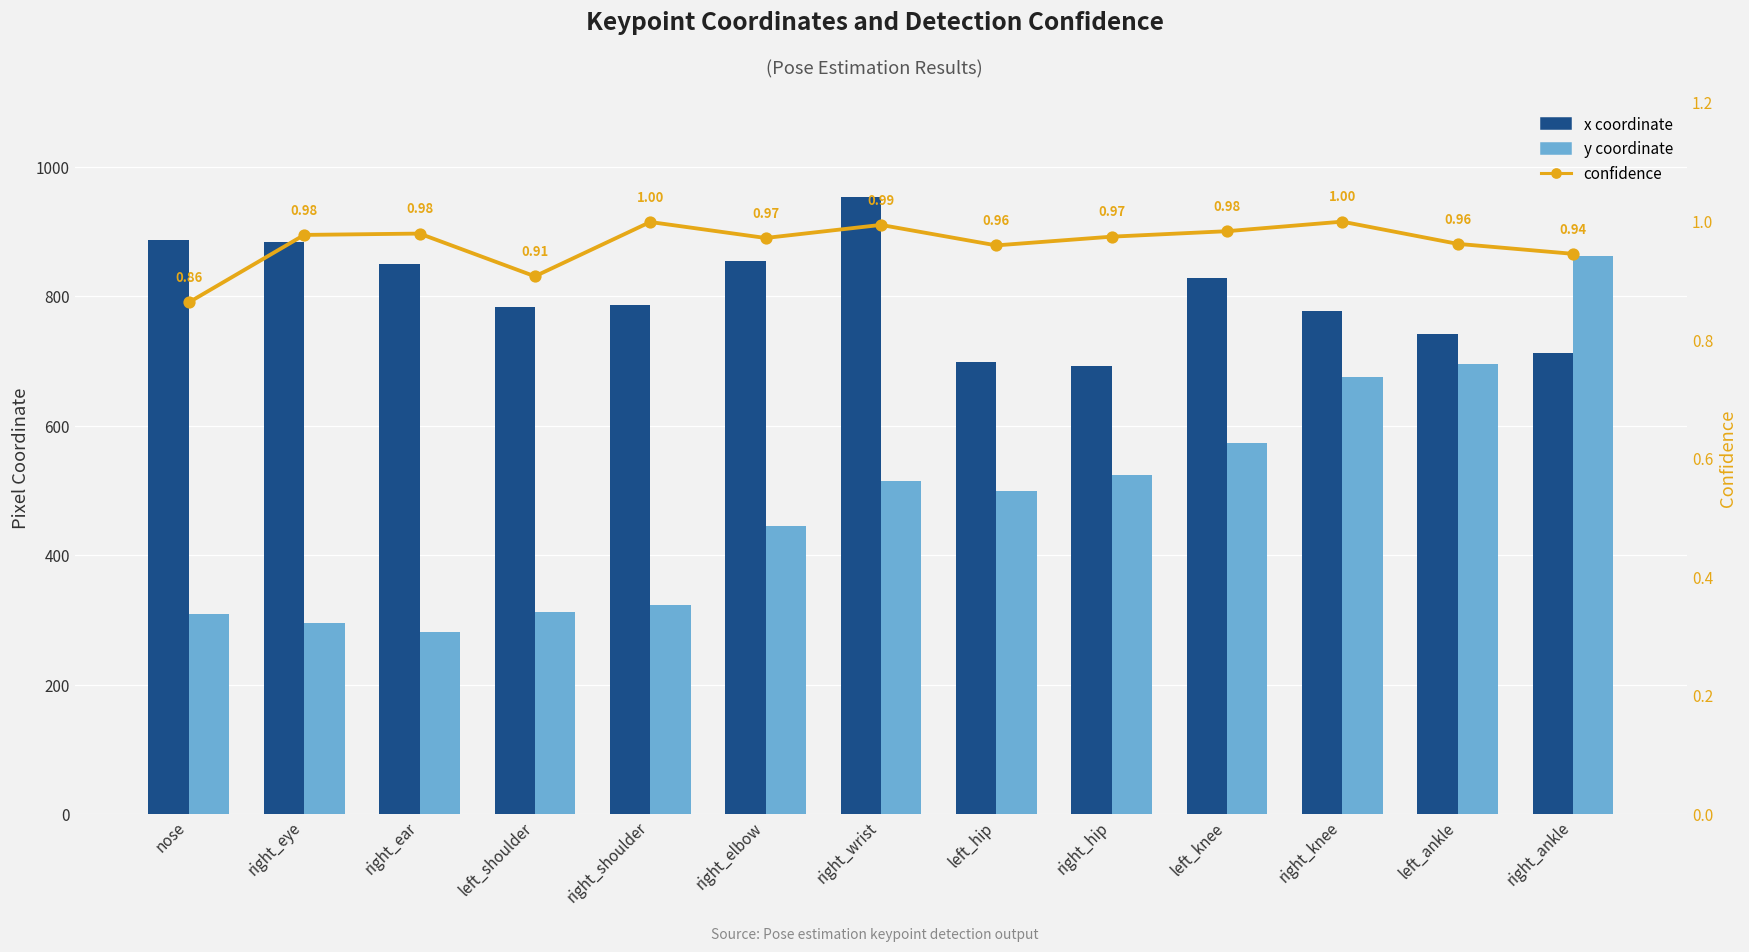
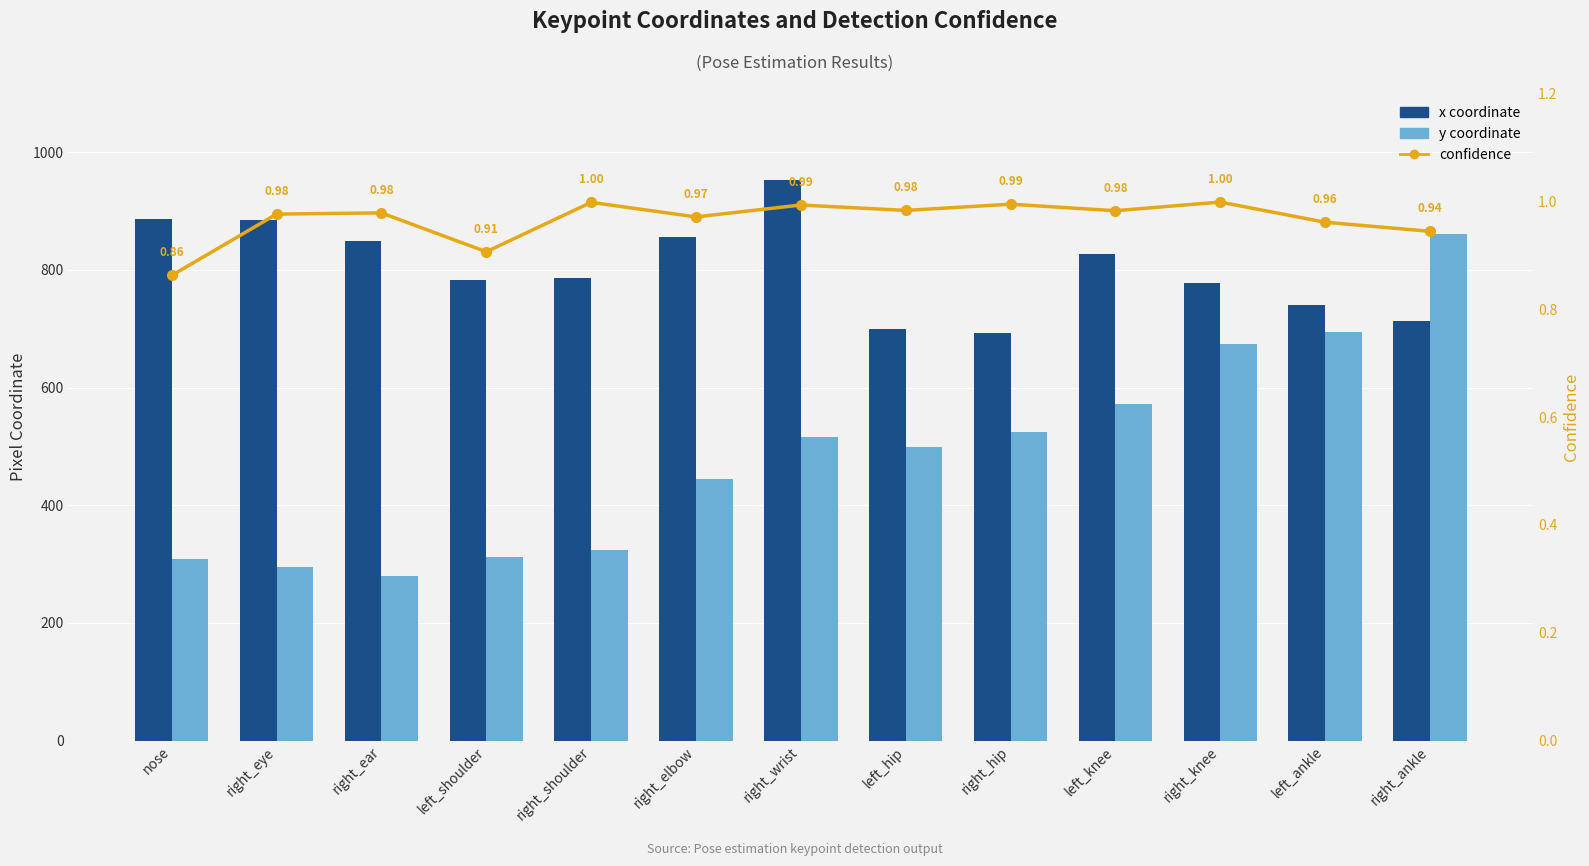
confidence, left_hip: 0.96 -> 0.98
confidence, right_hip: 0.97 -> 0.99
